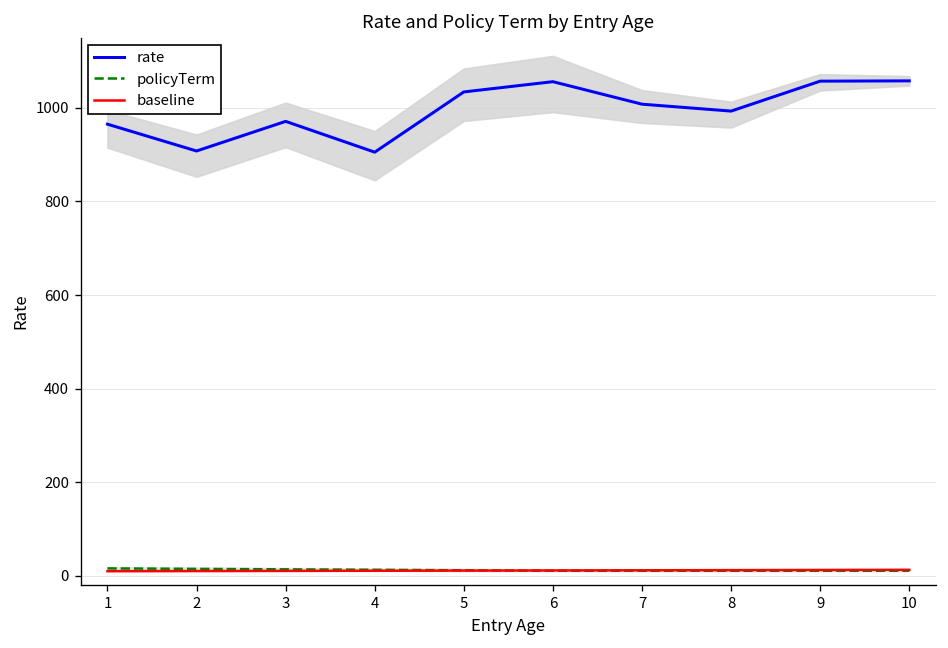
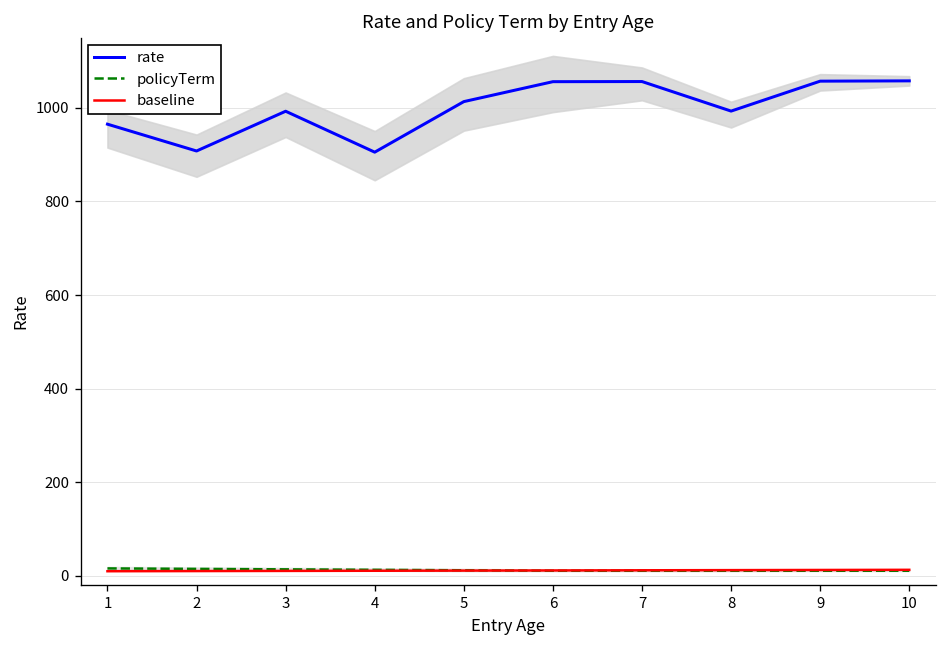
rate, 3: 970 -> 990
rate, 5: 1030 -> 1010
rate, 7: 1010 -> 1060
